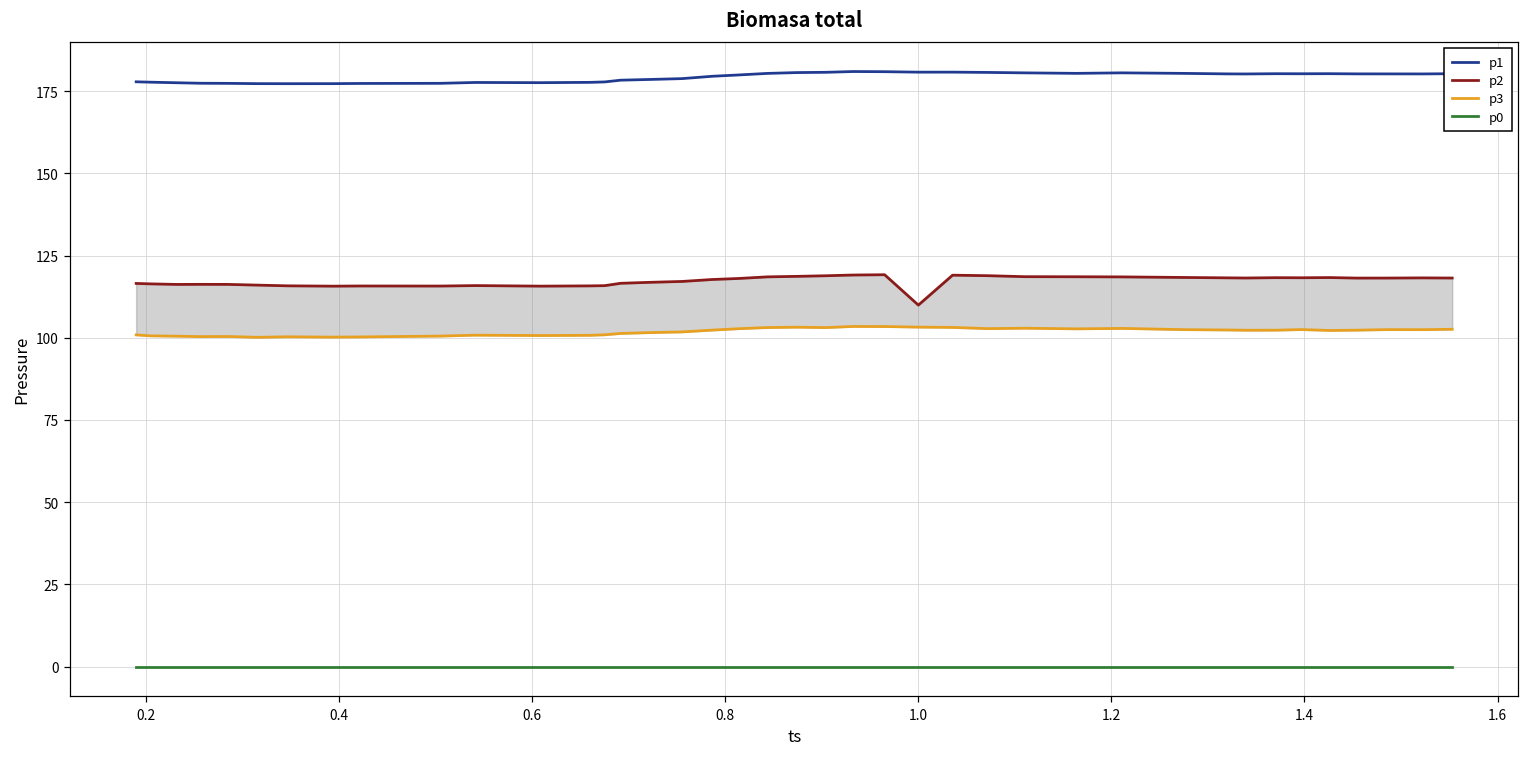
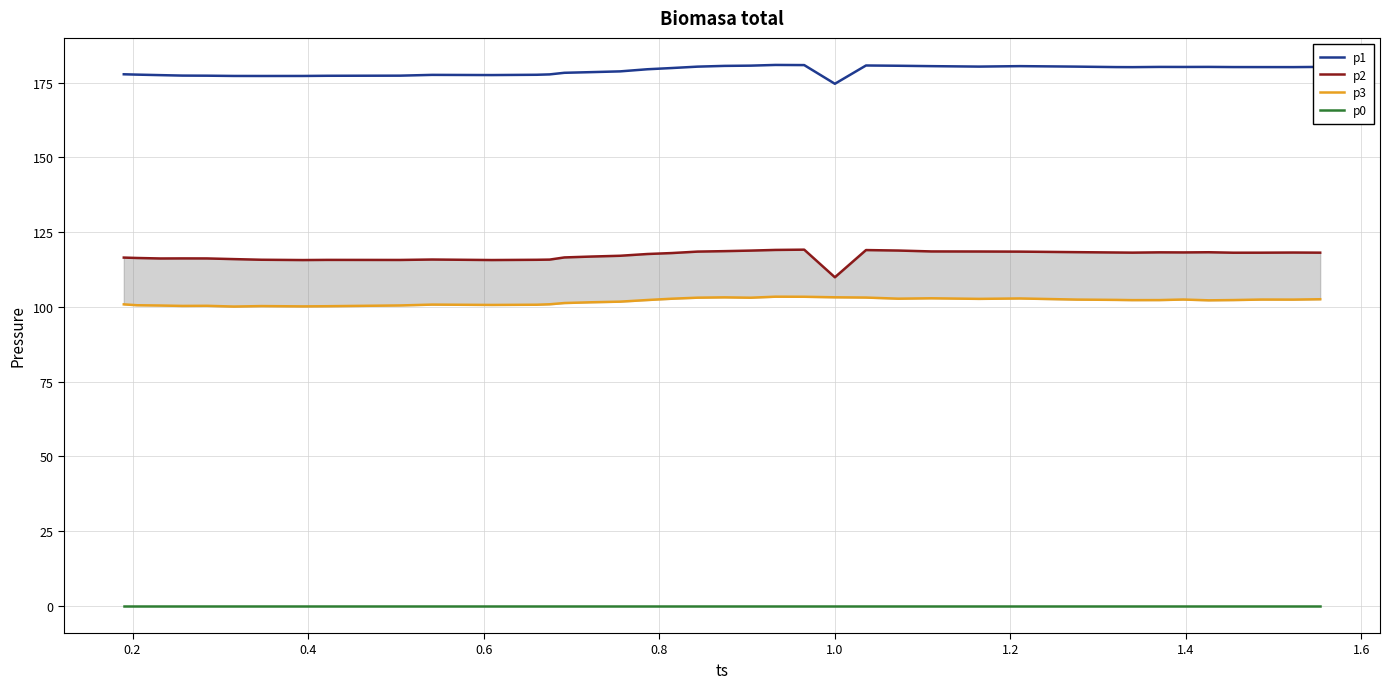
p1, 1.0: 181 -> 175
